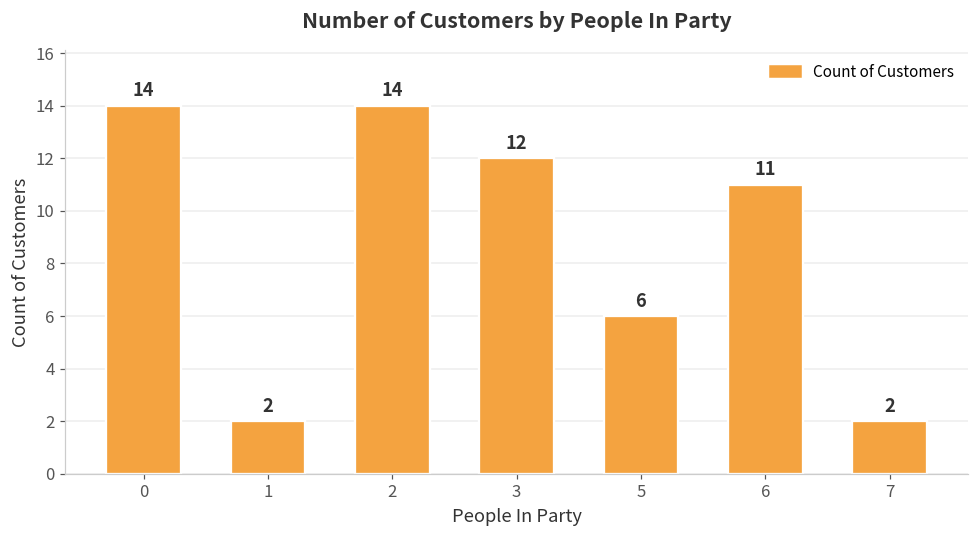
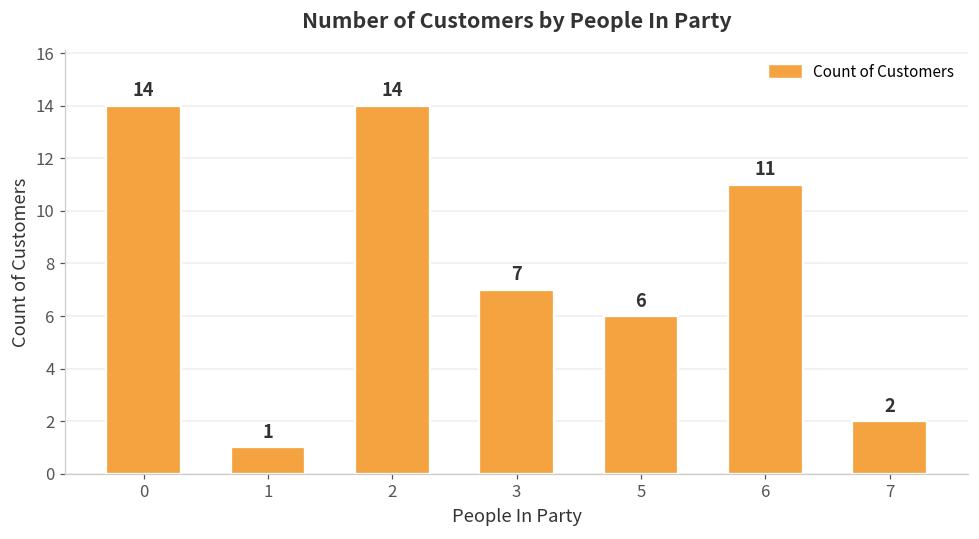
1: 2 -> 1
3: 12 -> 7
